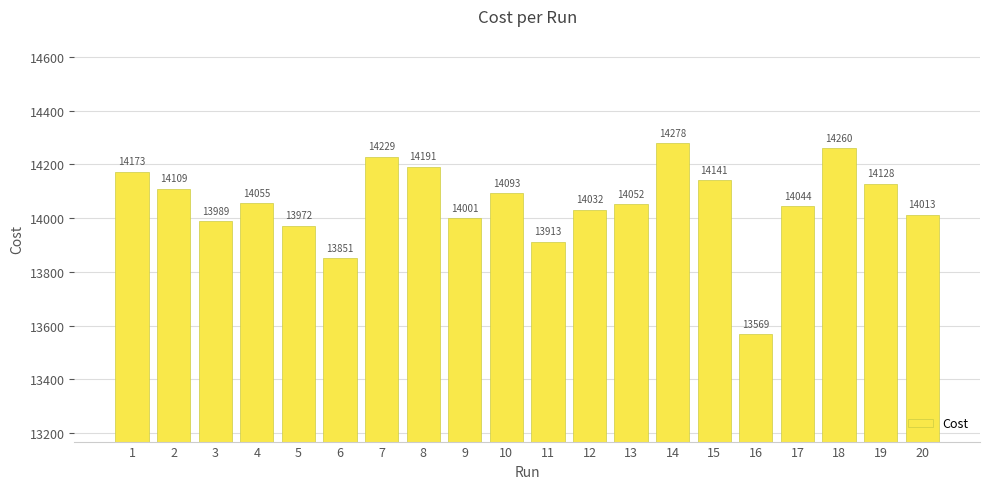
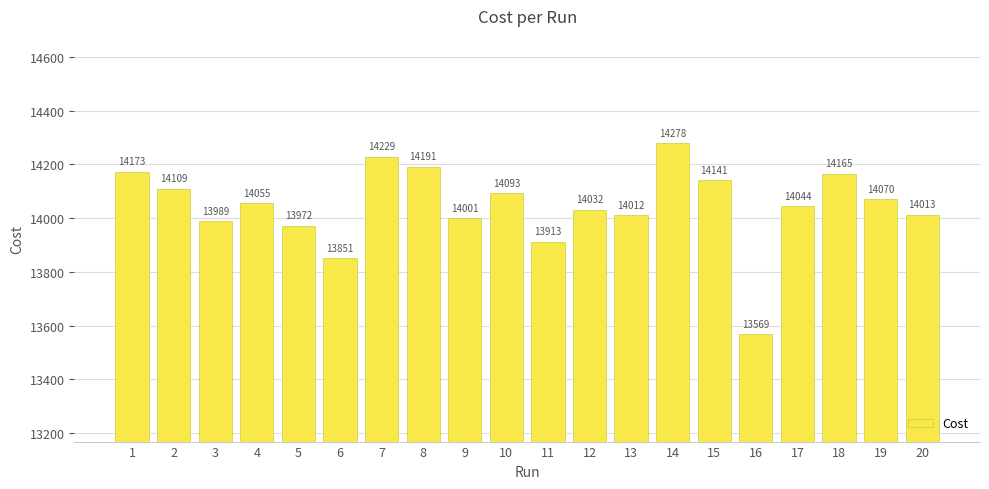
13: 14052 -> 14012
18: 14260 -> 14165
19: 14128 -> 14070
